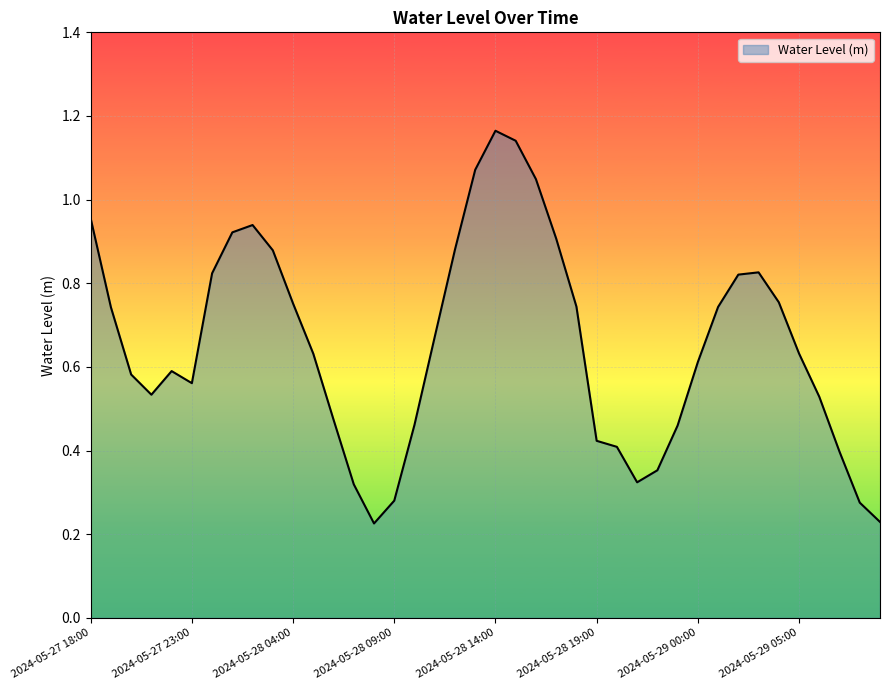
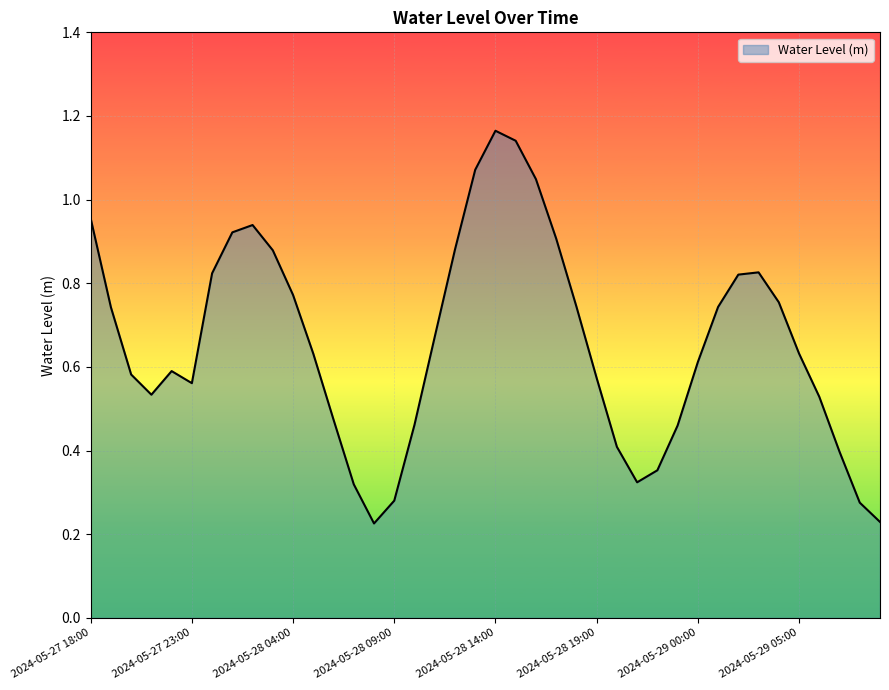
2024-05-28 04:00: 0.75 -> 0.77
2024-05-28 19:00: 0.42 -> 0.57
